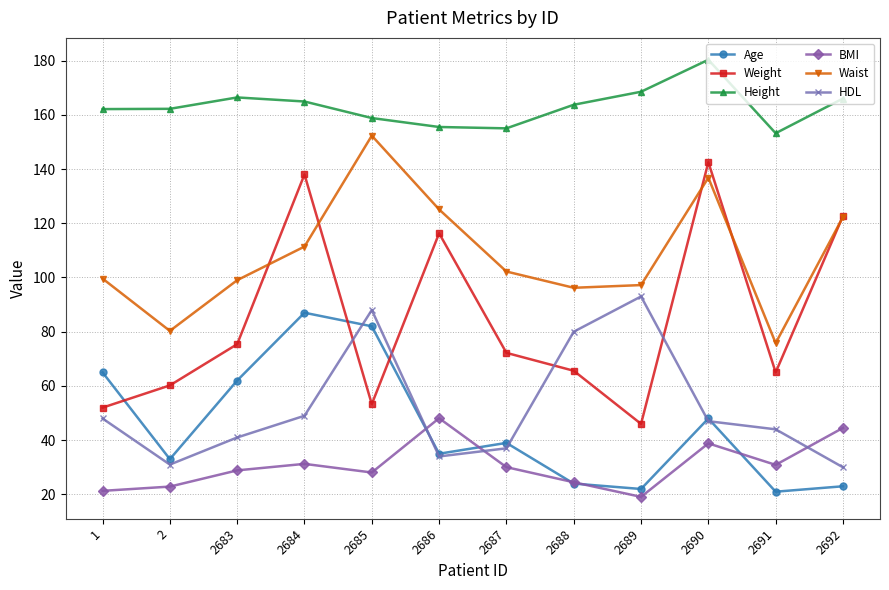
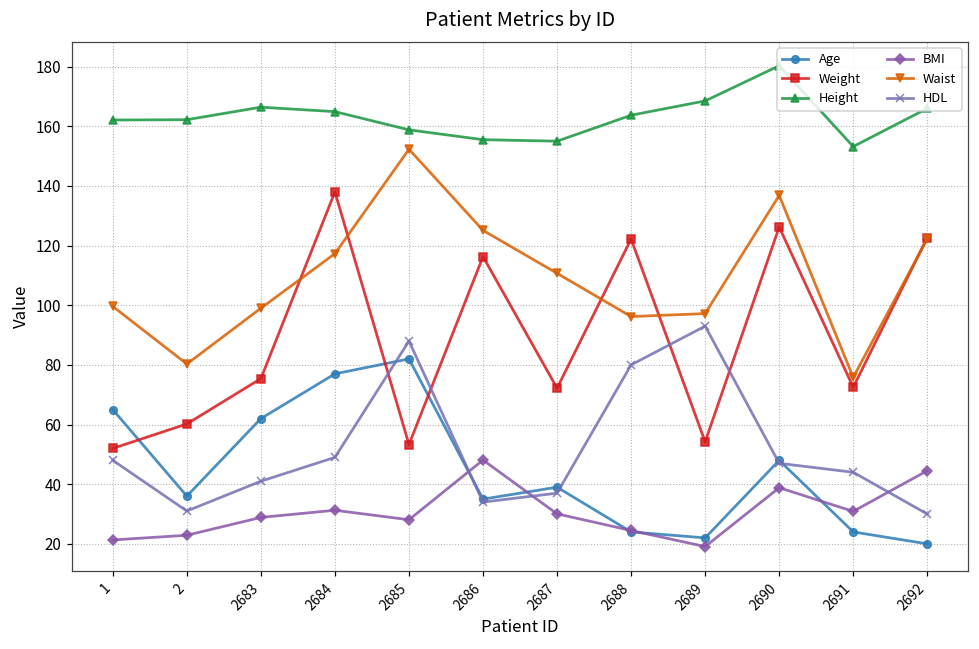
Age, 2: 33 -> 36
Age, 2684: 87 -> 77
Waist, 2684: 111 -> 117
Waist, 2687: 102 -> 111
Weight, 2688: 66 -> 122
Weight, 2689: 46 -> 54
Weight, 2690: 143 -> 126
Age, 2691: 21 -> 24
Weight, 2691: 65 -> 73
Age, 2692: 23 -> 20
